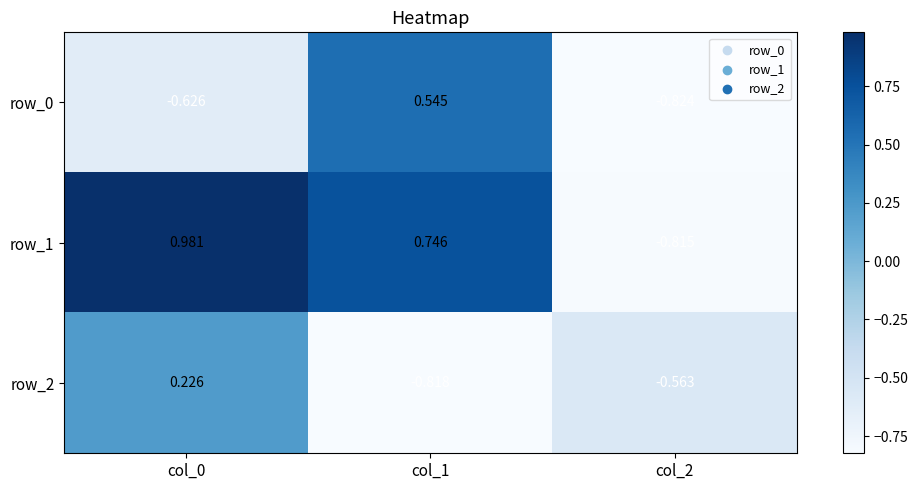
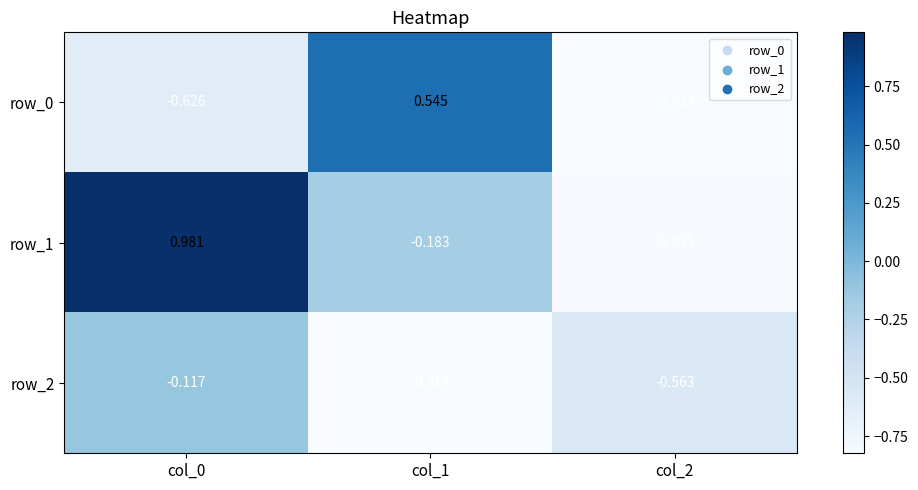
row_1, col_1: 0.746 -> -0.183
row_2, col_0: 0.226 -> -0.117
